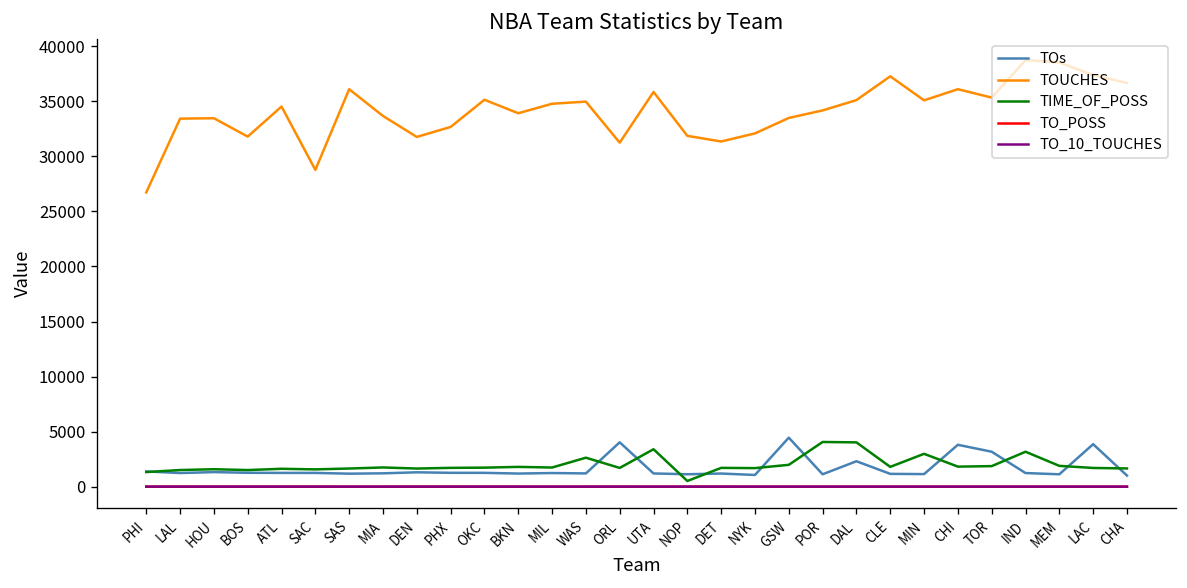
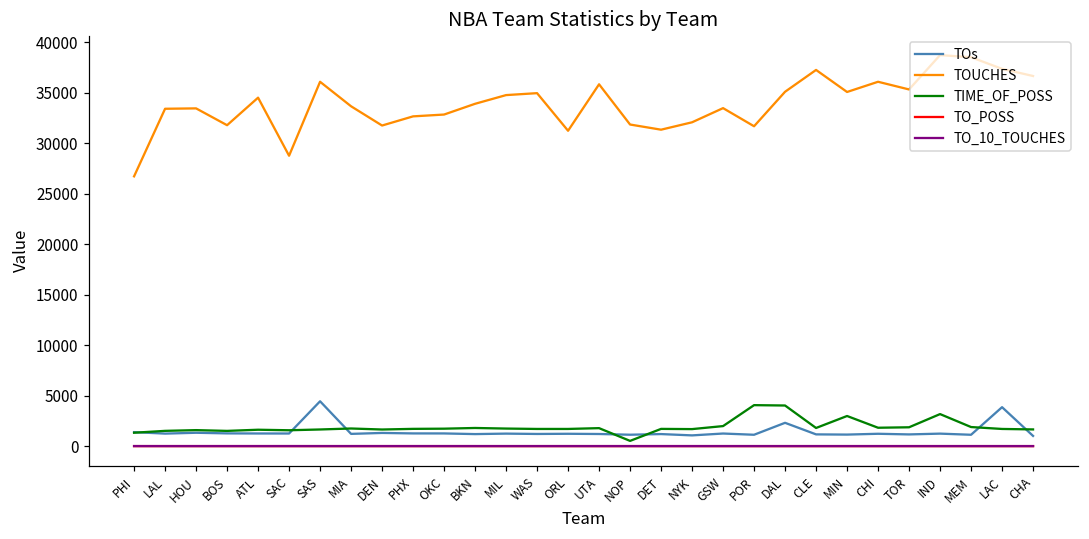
TOs, SAS: 1000 -> 4000
TOUCHES, OKC: 35000 -> 33000
TIME_OF_POSS, WAS: 3000 -> 2000
TOs, ORL: 4000 -> 1000
TIME_OF_POSS, UTA: 3000 -> 2000
TOs, GSW: 4000 -> 1000
TOUCHES, POR: 34000 -> 32000
TOs, CHI: 4000 -> 1000
TOs, TOR: 3000 -> 1000
